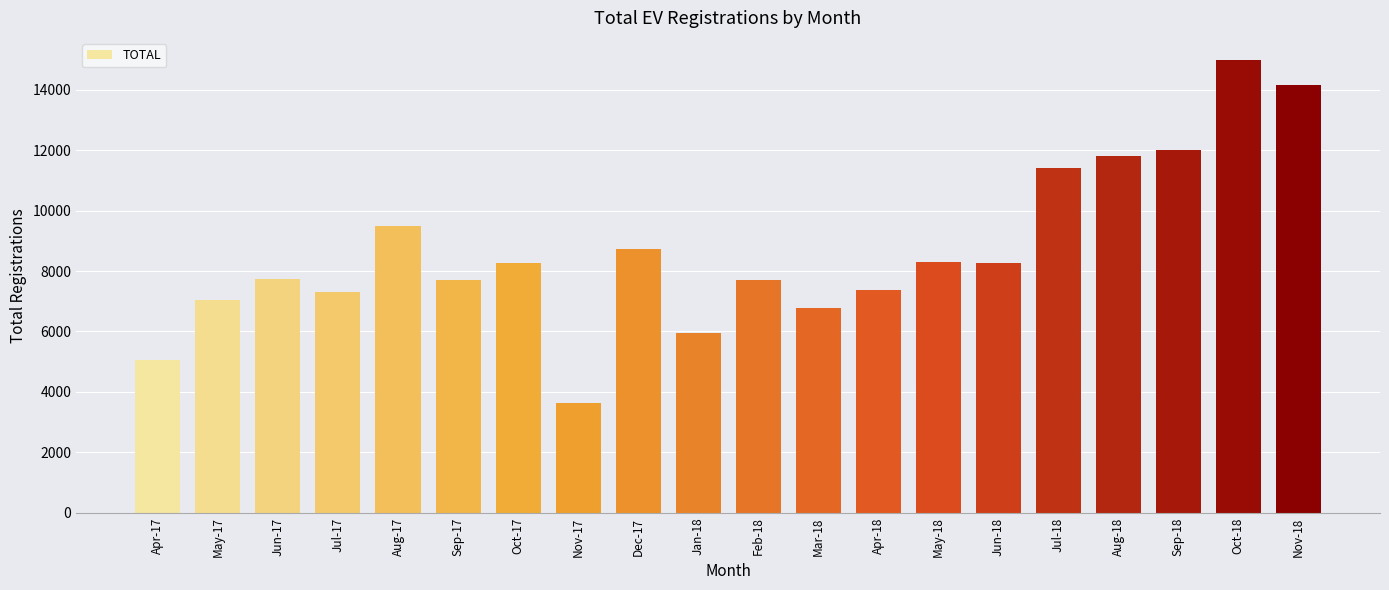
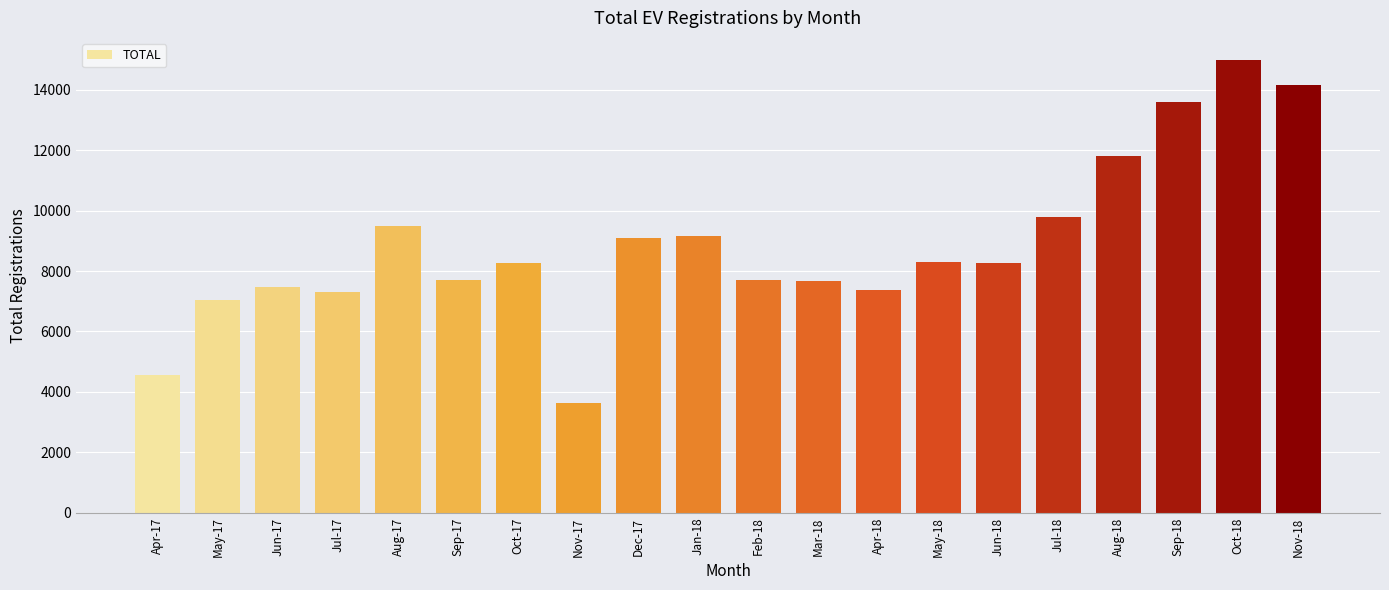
Apr-17: 5000 -> 4600
Jun-17: 7800 -> 7500
Dec-17: 8700 -> 9100
Jan-18: 6000 -> 9200
Mar-18: 6800 -> 7700
Jul-18: 11400 -> 9800
Sep-18: 12000 -> 13600
